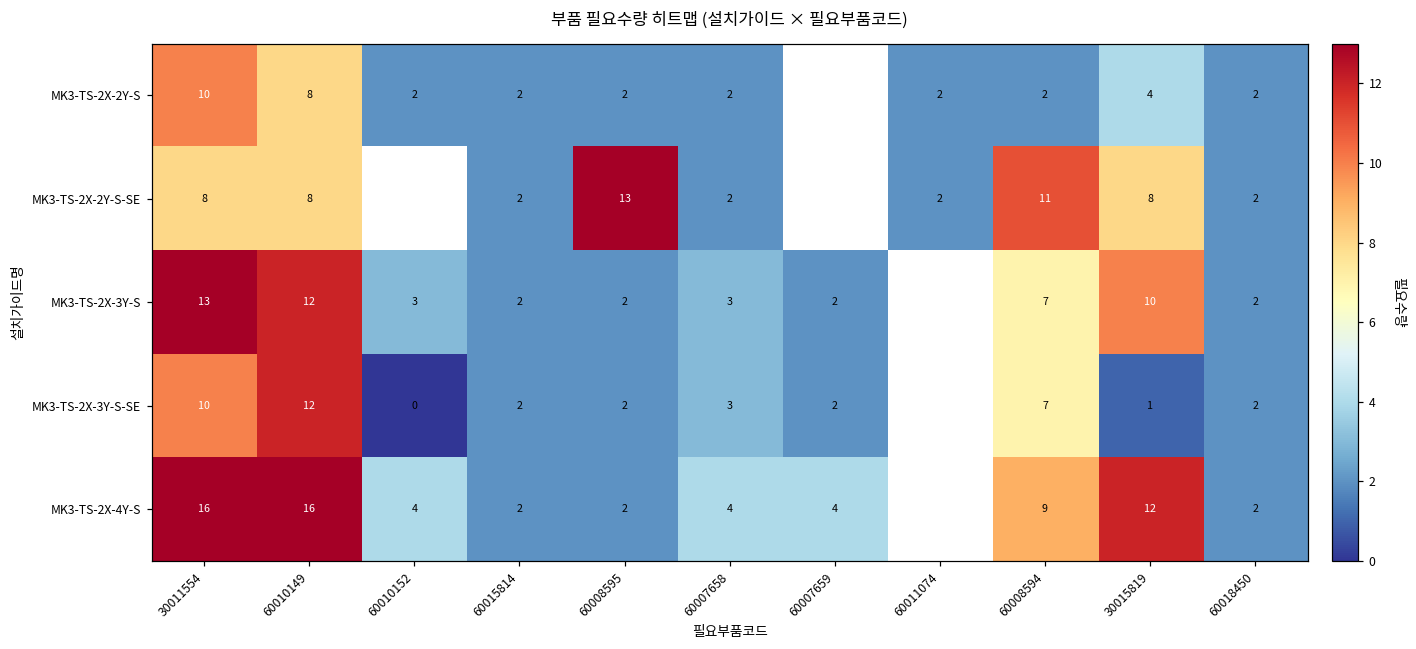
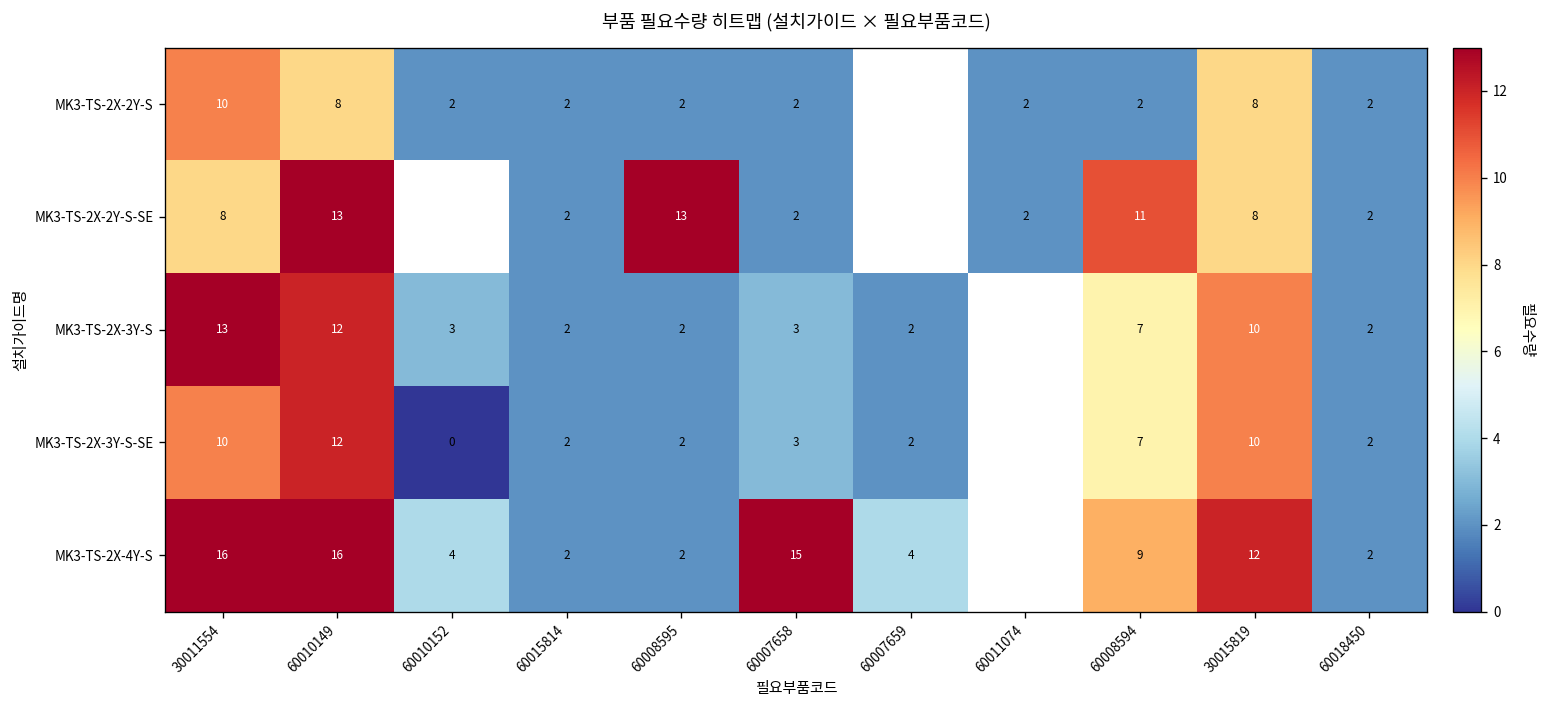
MK3-TS-2X-2Y-S, 30015819: 4 -> 8
MK3-TS-2X-2Y-S-SE, 60010149: 8 -> 13
MK3-TS-2X-3Y-S-SE, 30015819: 1 -> 10
MK3-TS-2X-4Y-S, 60007658: 4 -> 15
